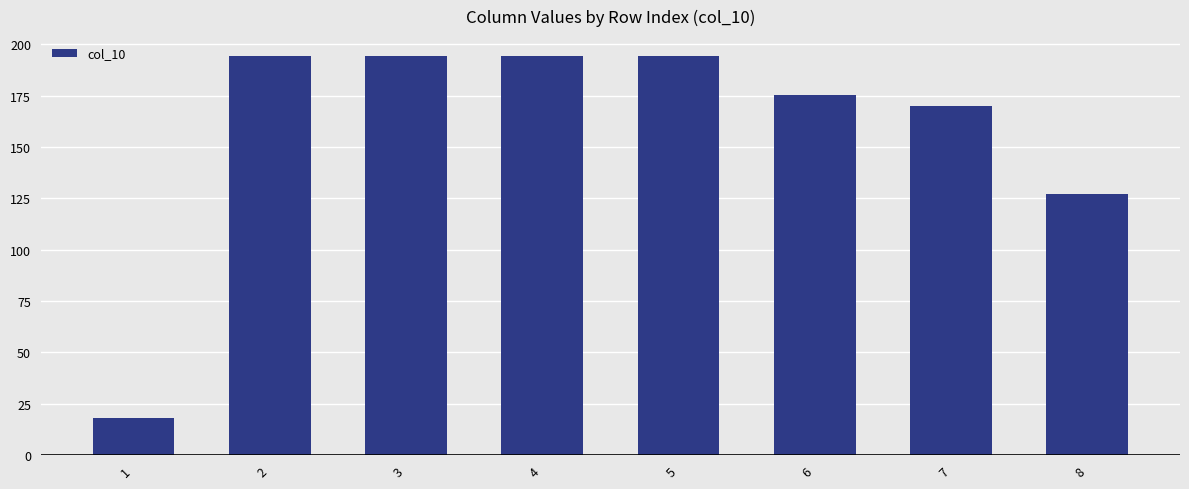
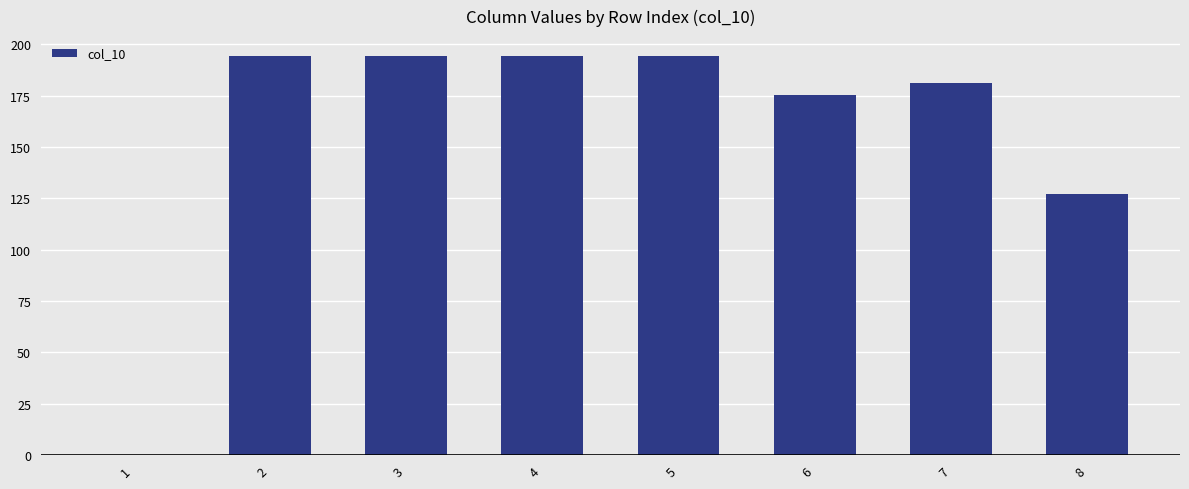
1: 18 -> 0
7: 170 -> 181
